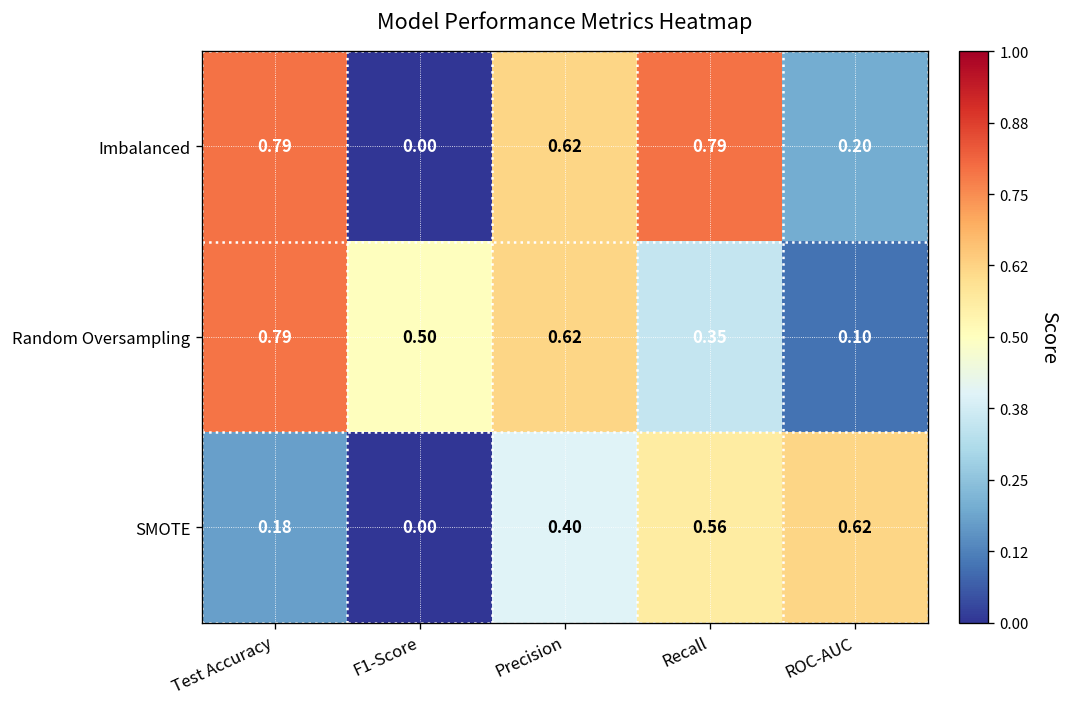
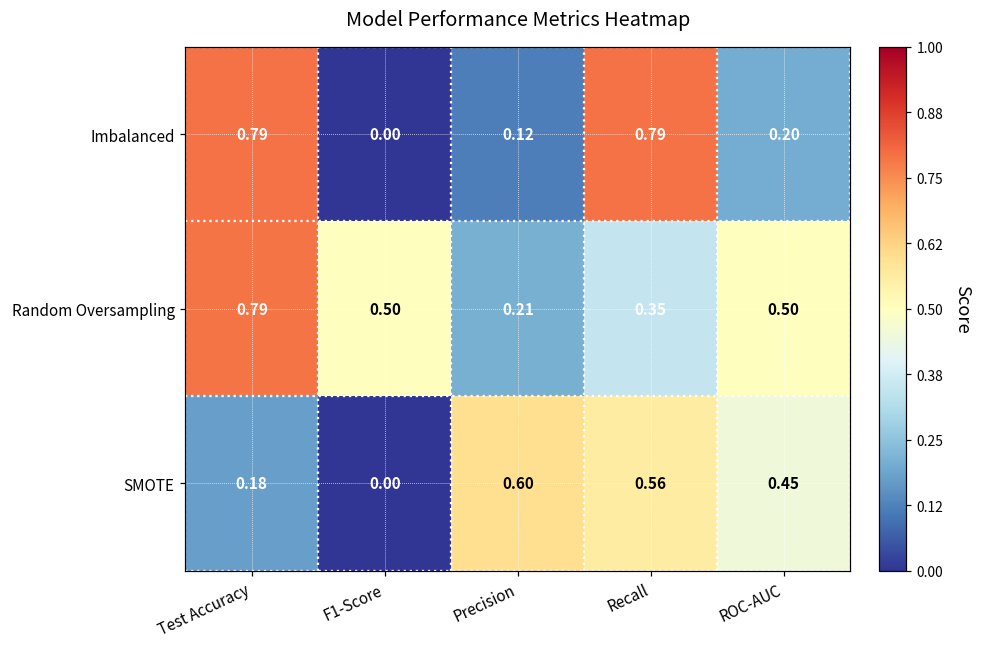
Imbalanced, Precision: 0.62 -> 0.12
Random Oversampling, Precision: 0.62 -> 0.21
Random Oversampling, ROC-AUC: 0.10 -> 0.50
SMOTE, Precision: 0.40 -> 0.60
SMOTE, ROC-AUC: 0.62 -> 0.45
